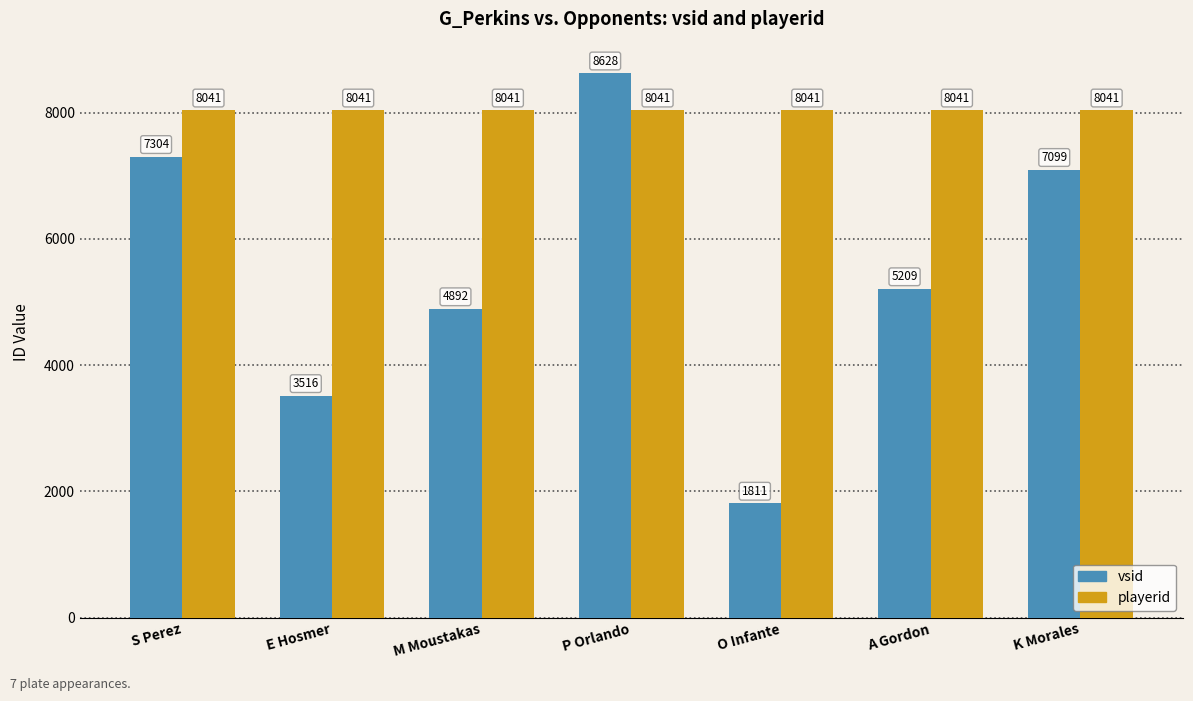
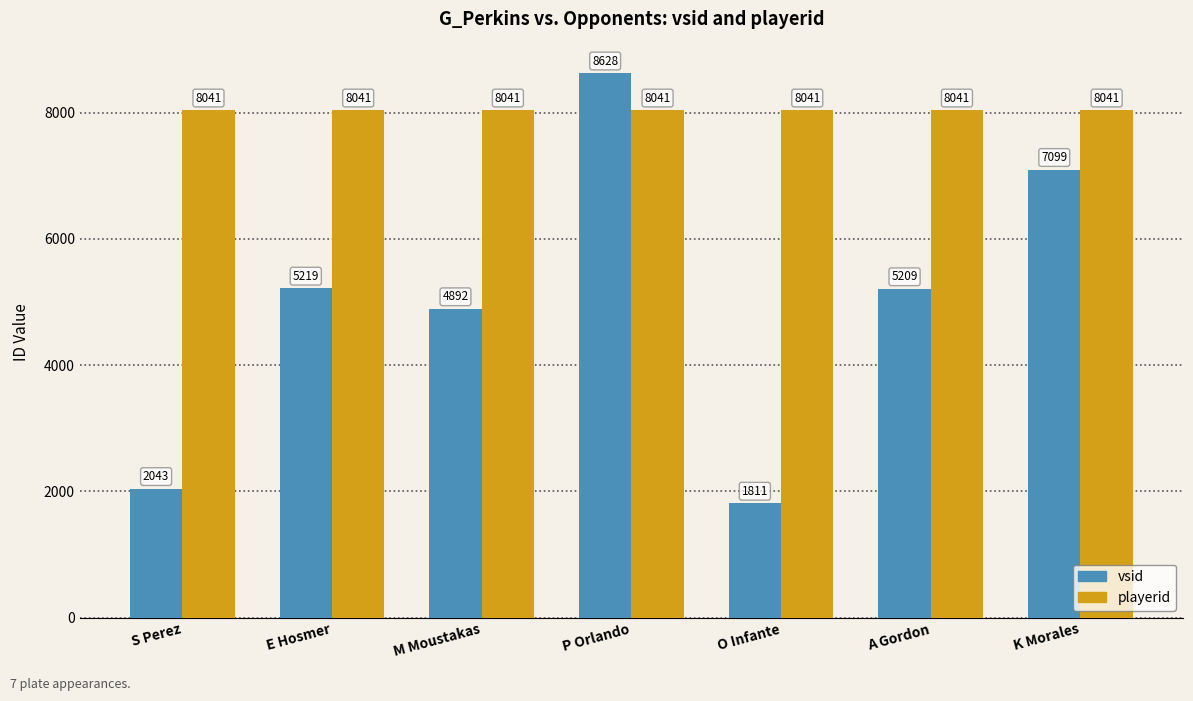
vsid, S Perez: 7304 -> 2043
vsid, E Hosmer: 3516 -> 5219
